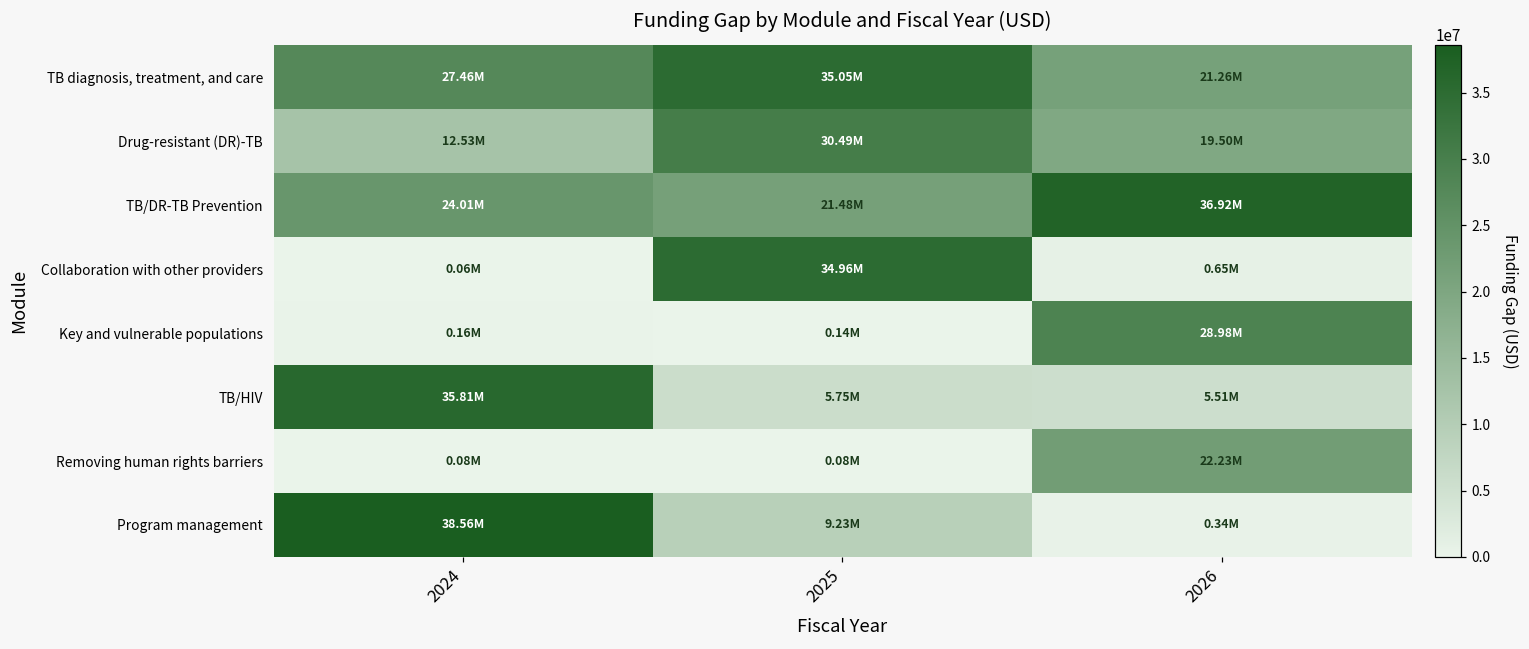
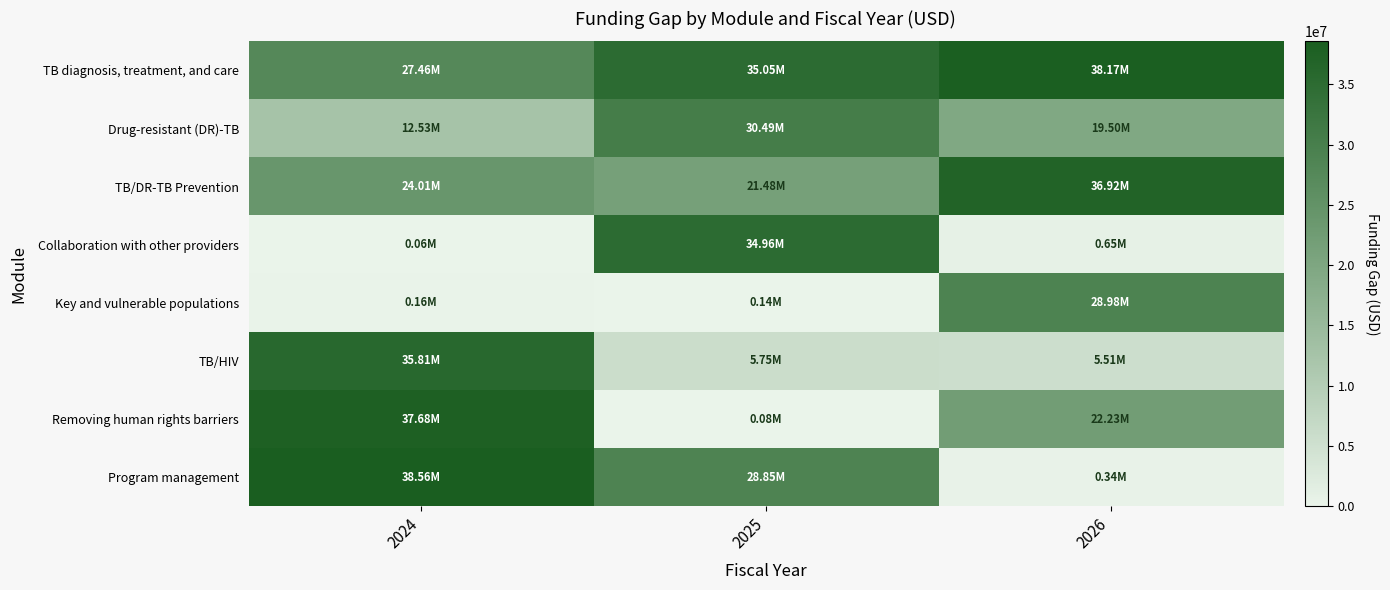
TB diagnosis, treatment, and care, 2026: 21.26M -> 38.17M
Removing human rights barriers, 2024: 0.08M -> 37.68M
Program management, 2025: 9.23M -> 28.85M
